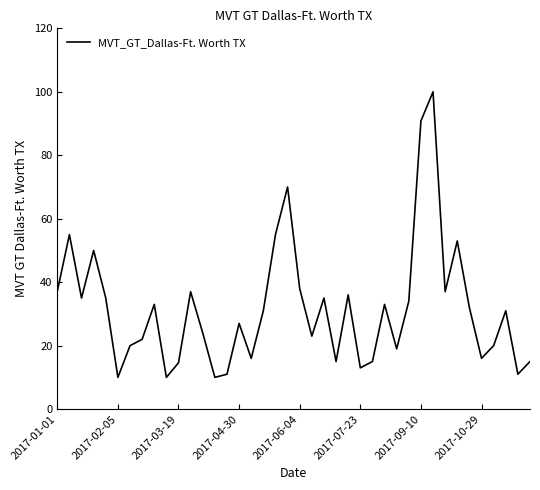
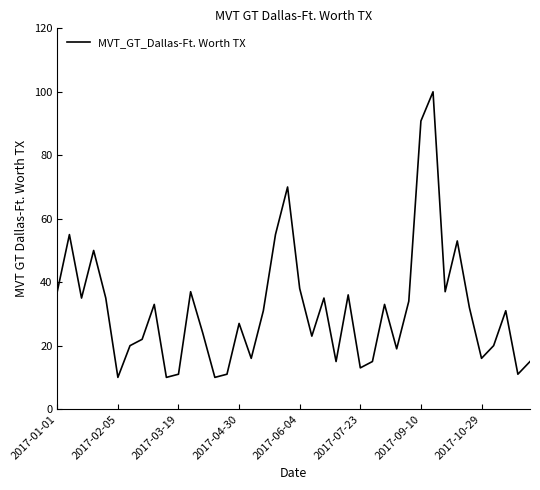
2017-03-19: 15 -> 11
